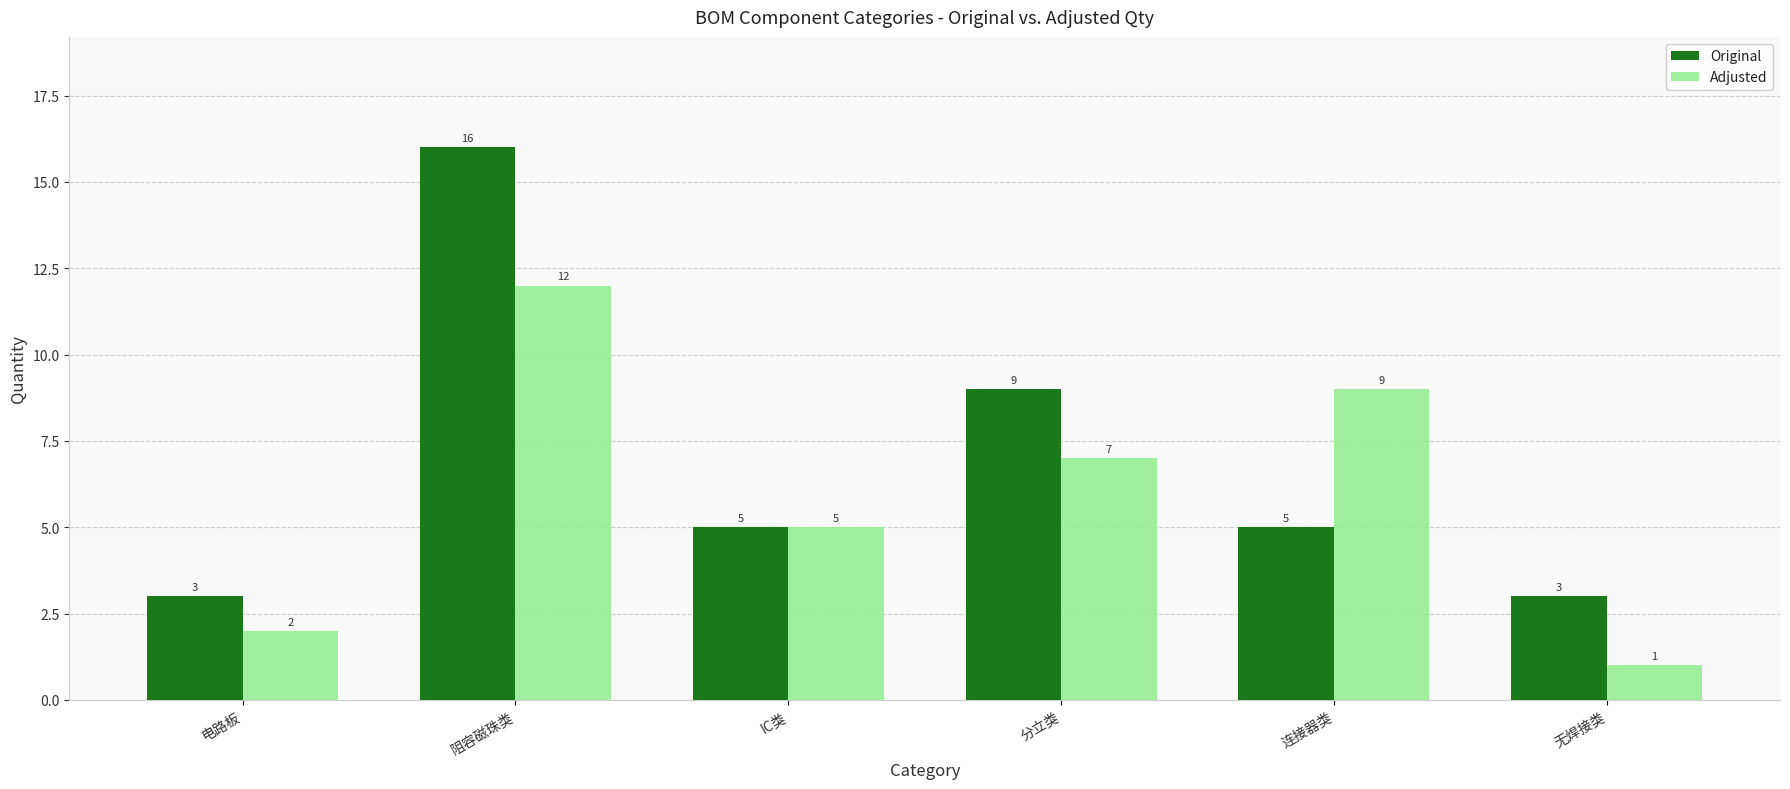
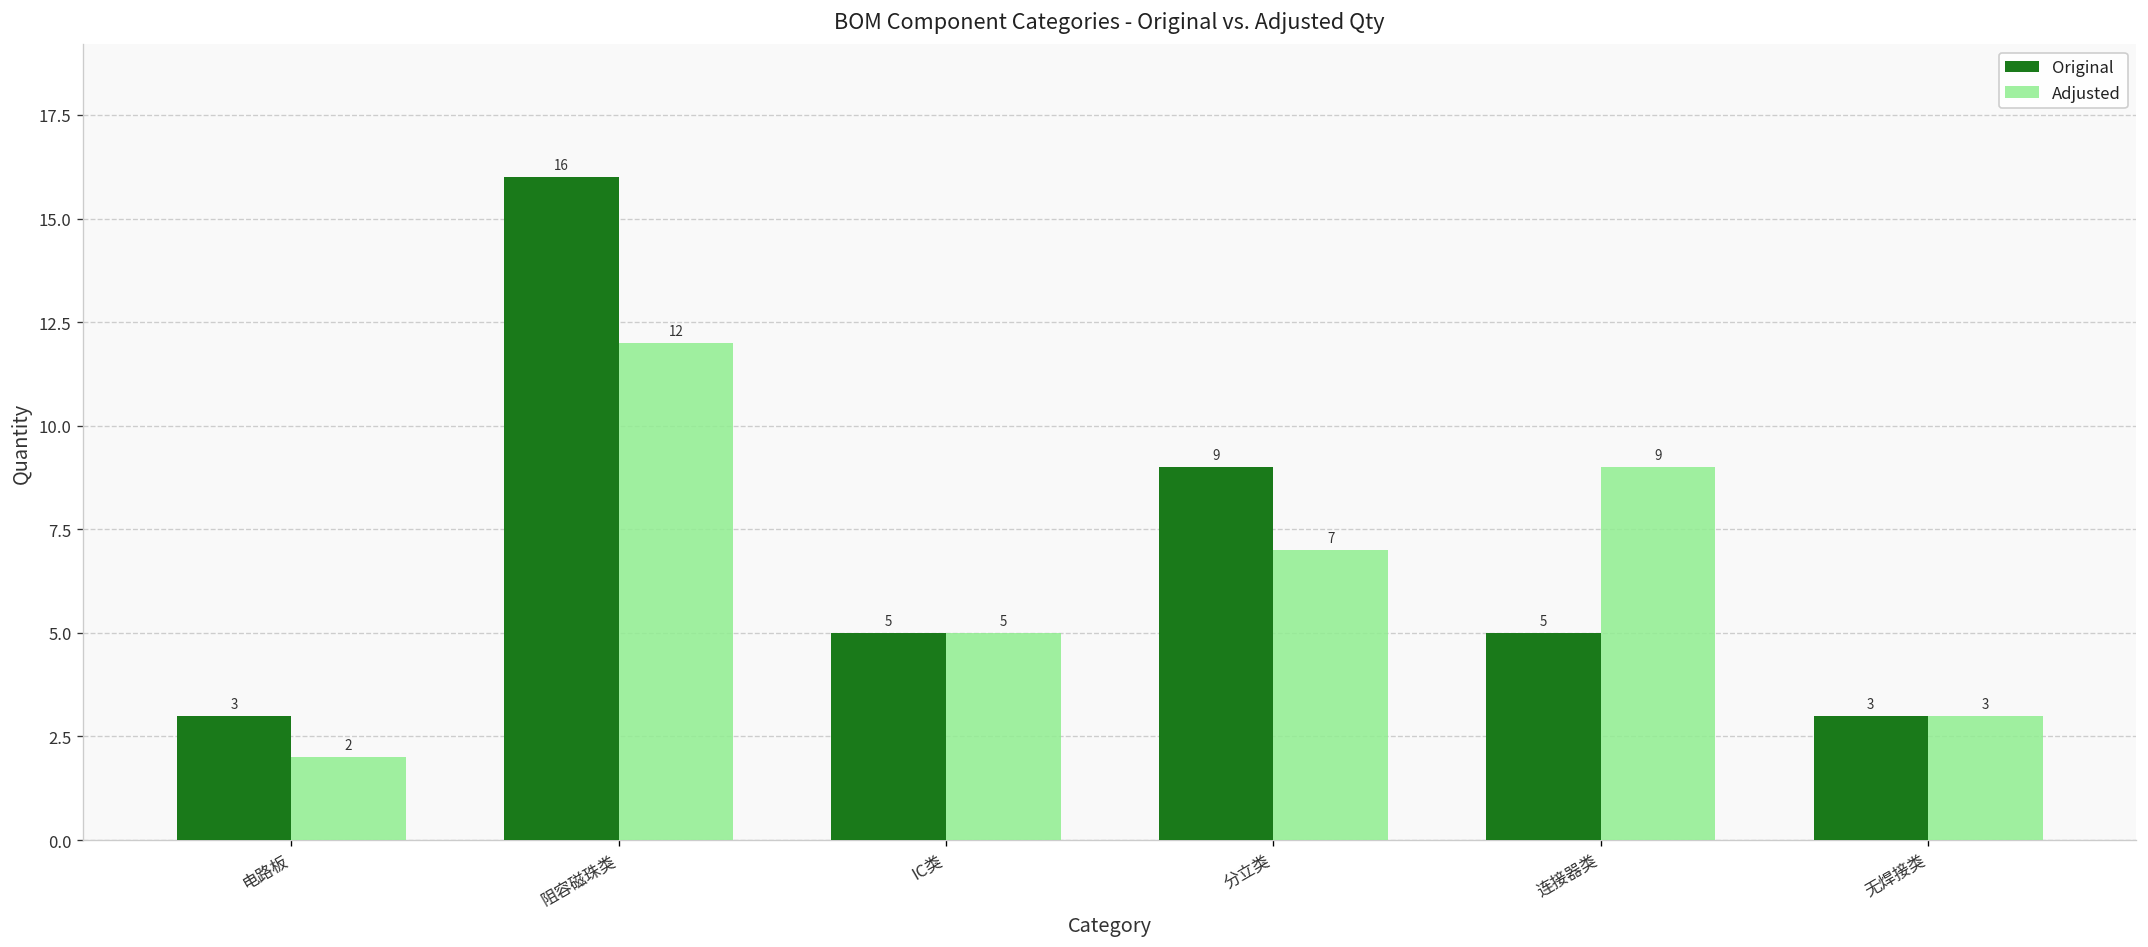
Adjusted, 无焊接类: 1 -> 3
